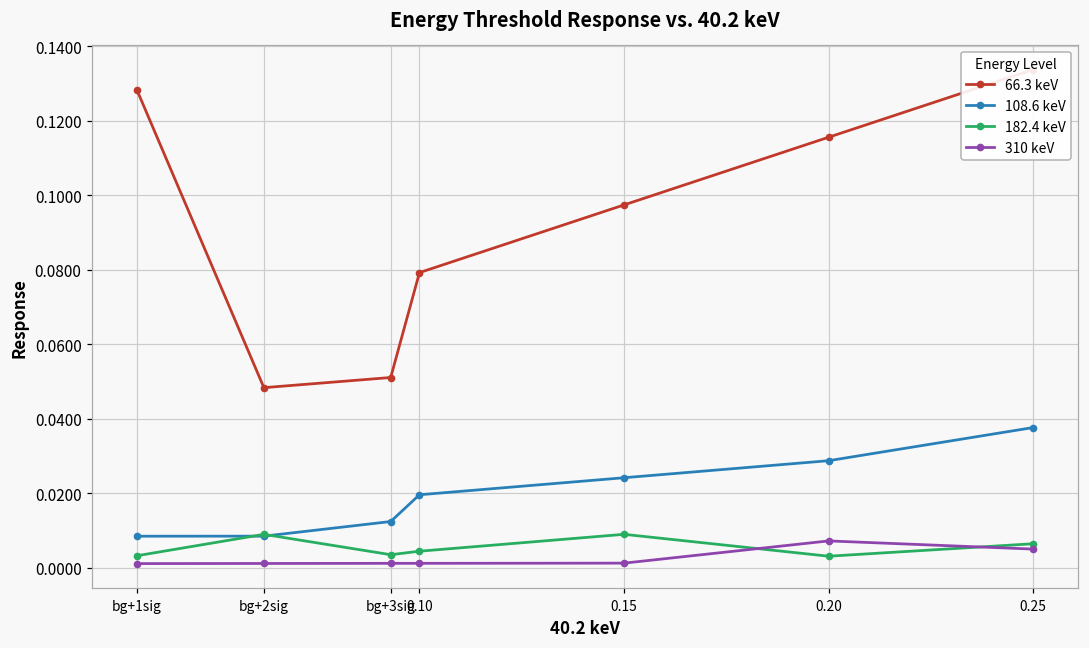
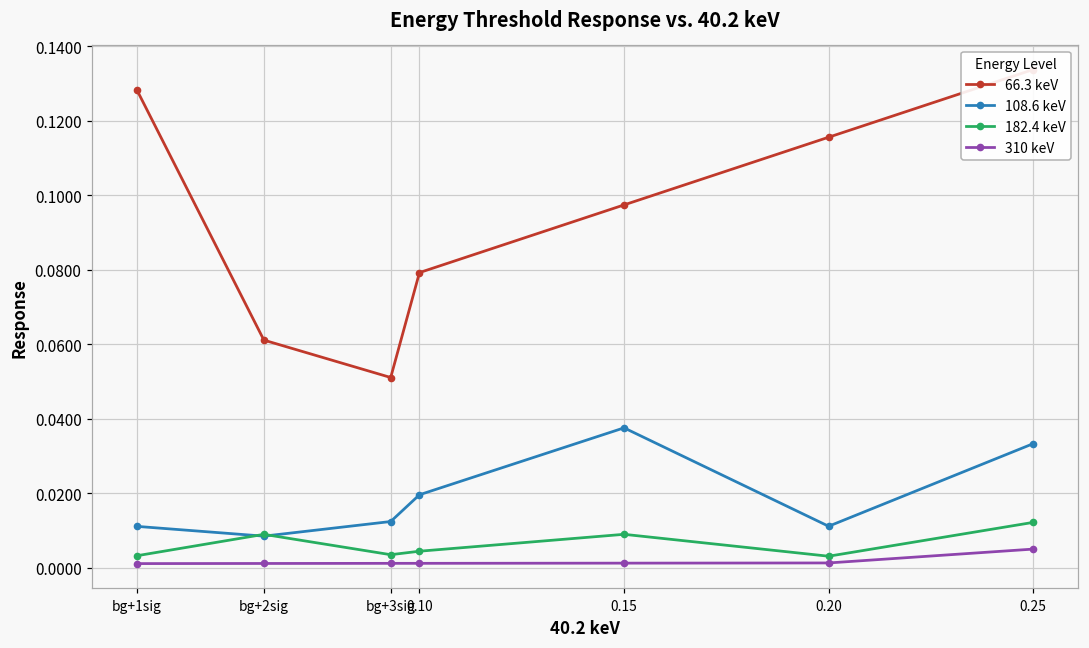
108.6 keV, bg+1sig: 0.008 -> 0.011
66.3 keV, bg+2sig: 0.048 -> 0.061
108.6 keV, 0.15: 0.024 -> 0.038
108.6 keV, 0.20: 0.029 -> 0.011
310 keV, 0.20: 0.007 -> 0.001
108.6 keV, 0.25: 0.038 -> 0.033
182.4 keV, 0.25: 0.006 -> 0.012
